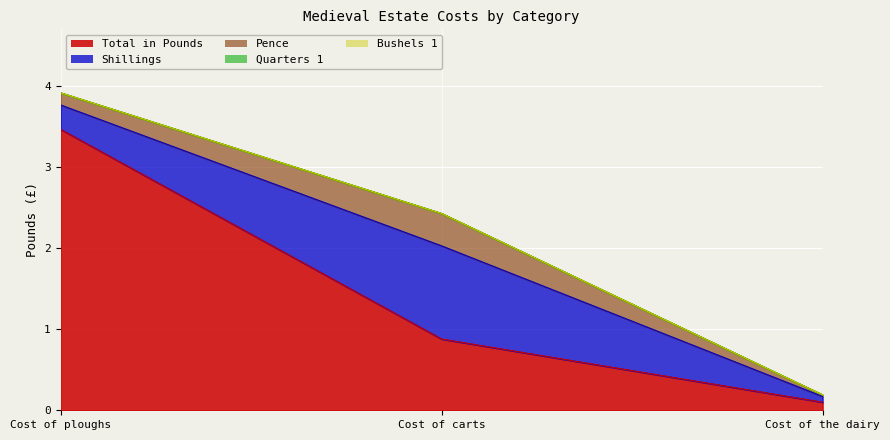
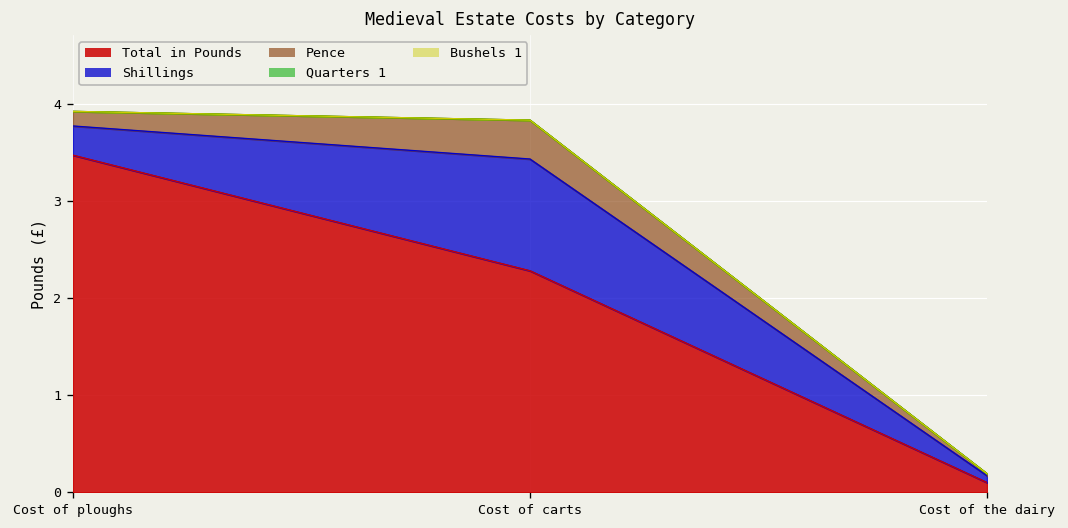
Total in Pounds, Cost of carts: 0.9 -> 2.3
